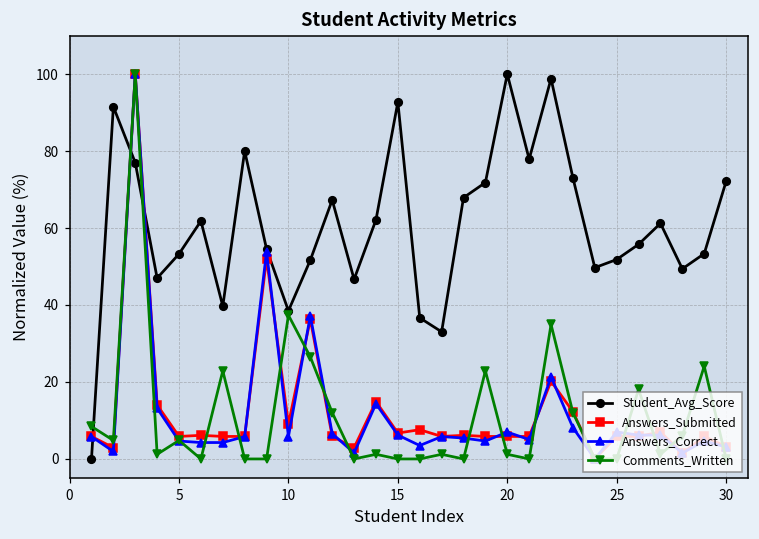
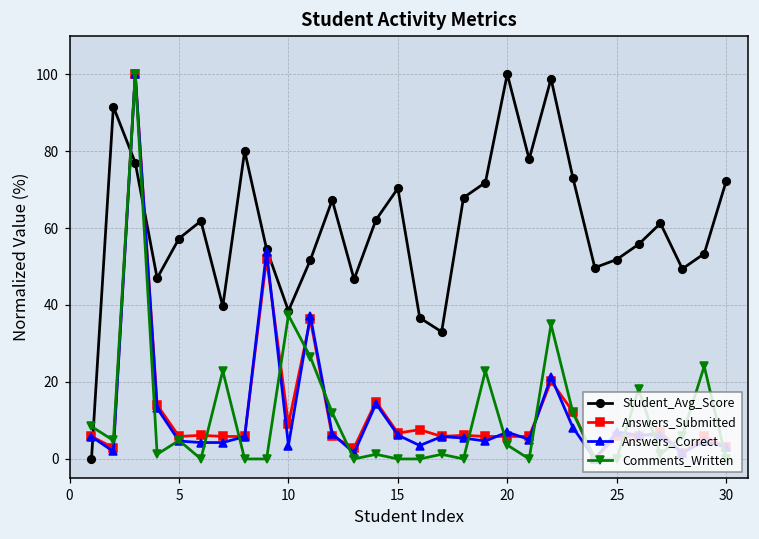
Student_Avg_Score, 5: 53 -> 57
Answers_Correct, 10: 6 -> 3
Student_Avg_Score, 15: 93 -> 70
Comments_Written, 20: 1 -> 4
